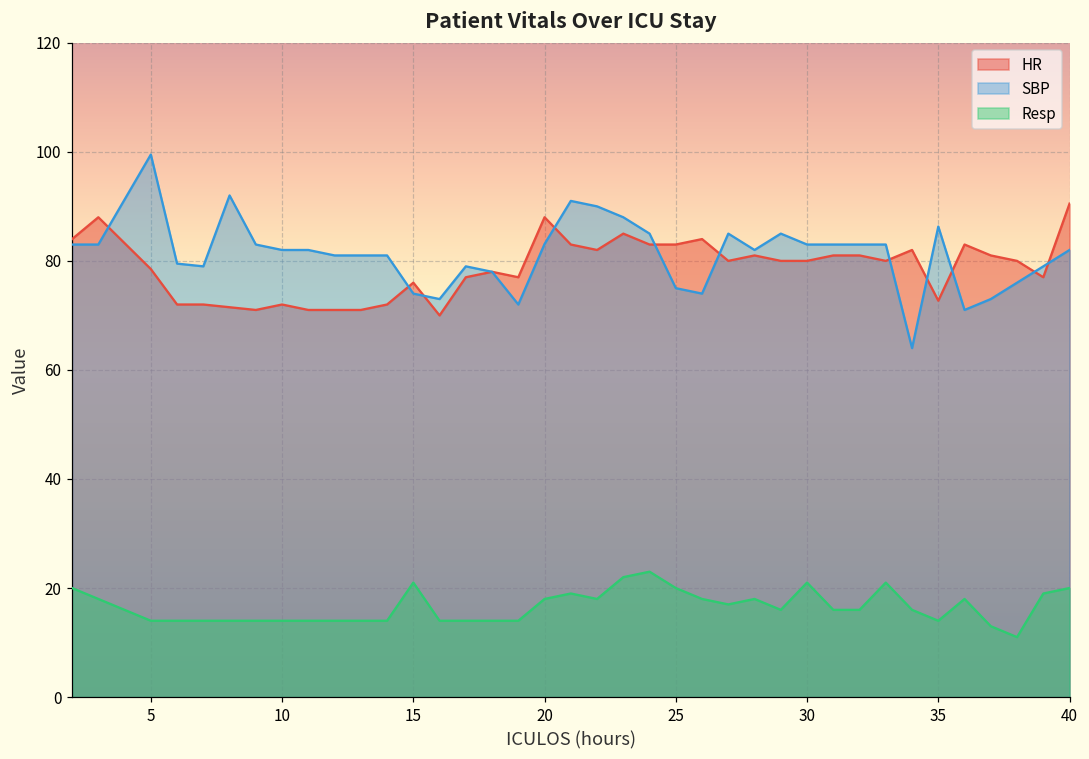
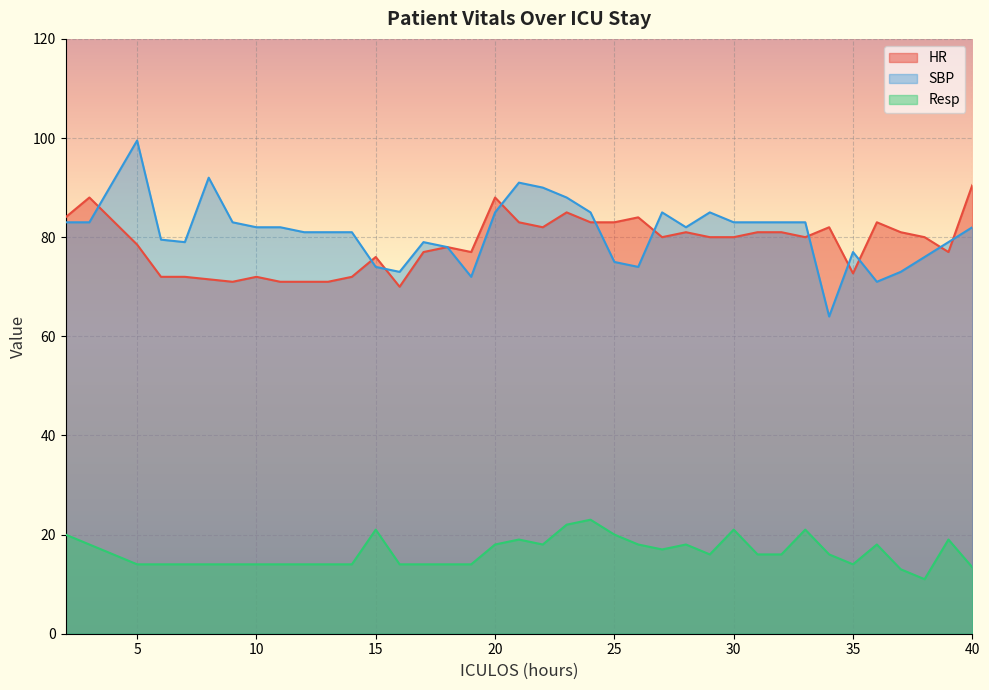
SBP, 20: 83 -> 85
SBP, 35: 86 -> 77
Resp, 40: 20 -> 13
